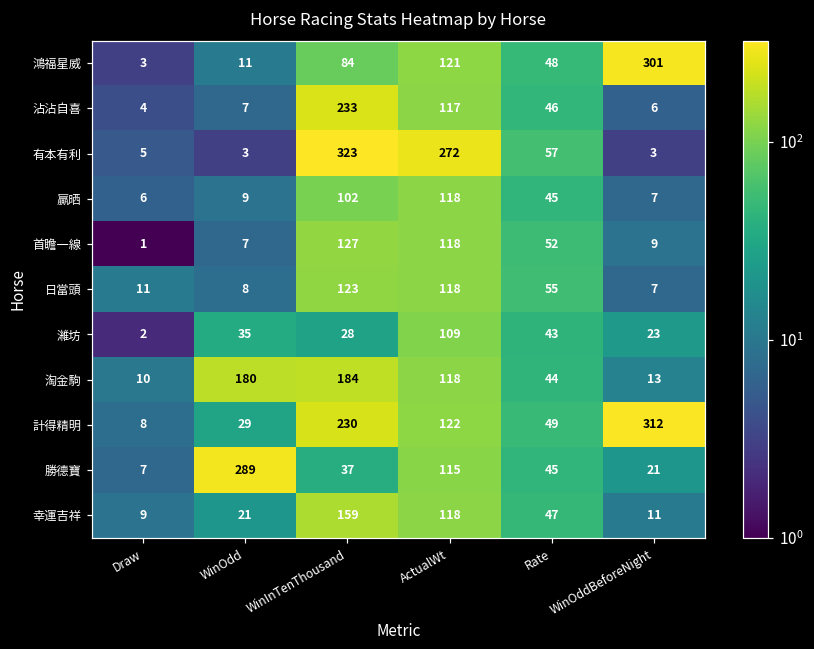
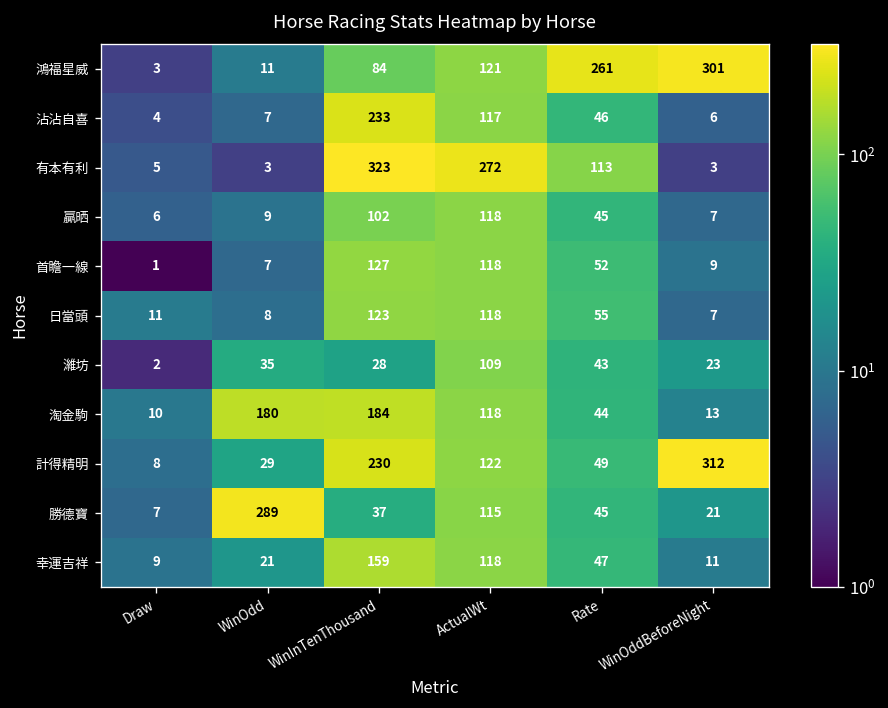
鴻福星威, Rate: 48 -> 261
有本有利, Rate: 57 -> 113
